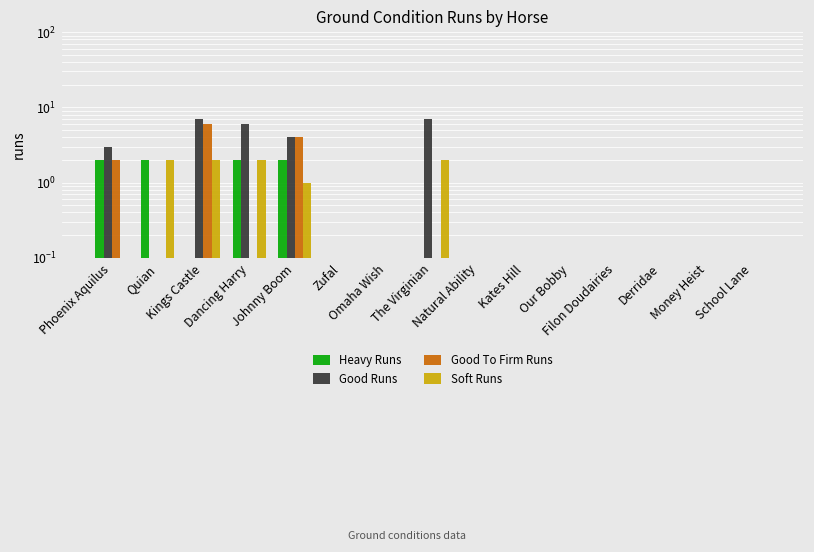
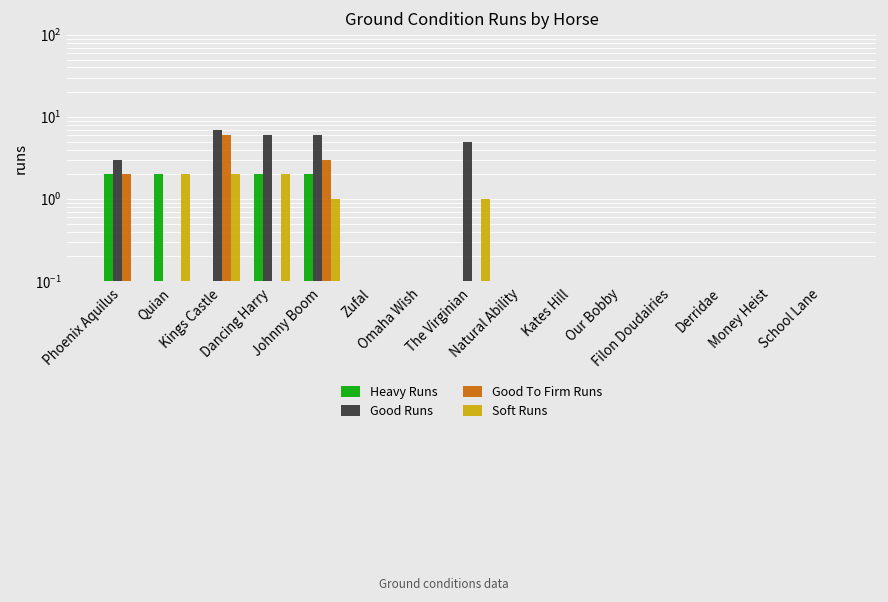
Good Runs, Johnny Boom: 4 -> 6
Good To Firm Runs, Johnny Boom: 4 -> 3
Good Runs, The Virginian: 7 -> 5
Soft Runs, The Virginian: 2.0 -> 1.0
